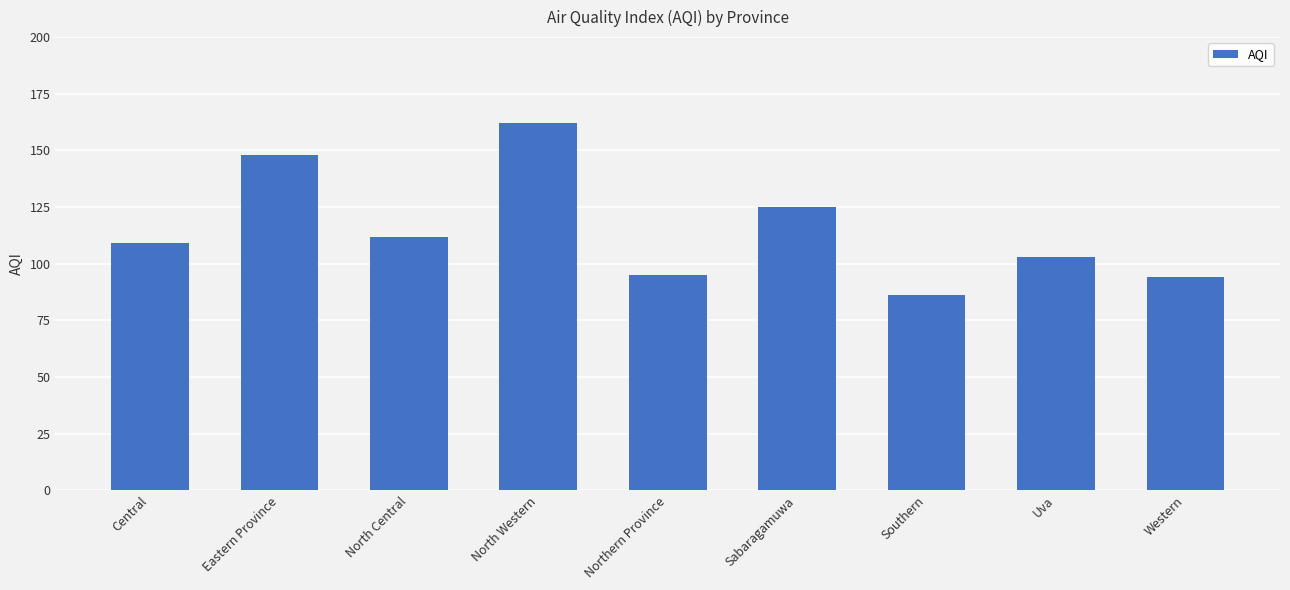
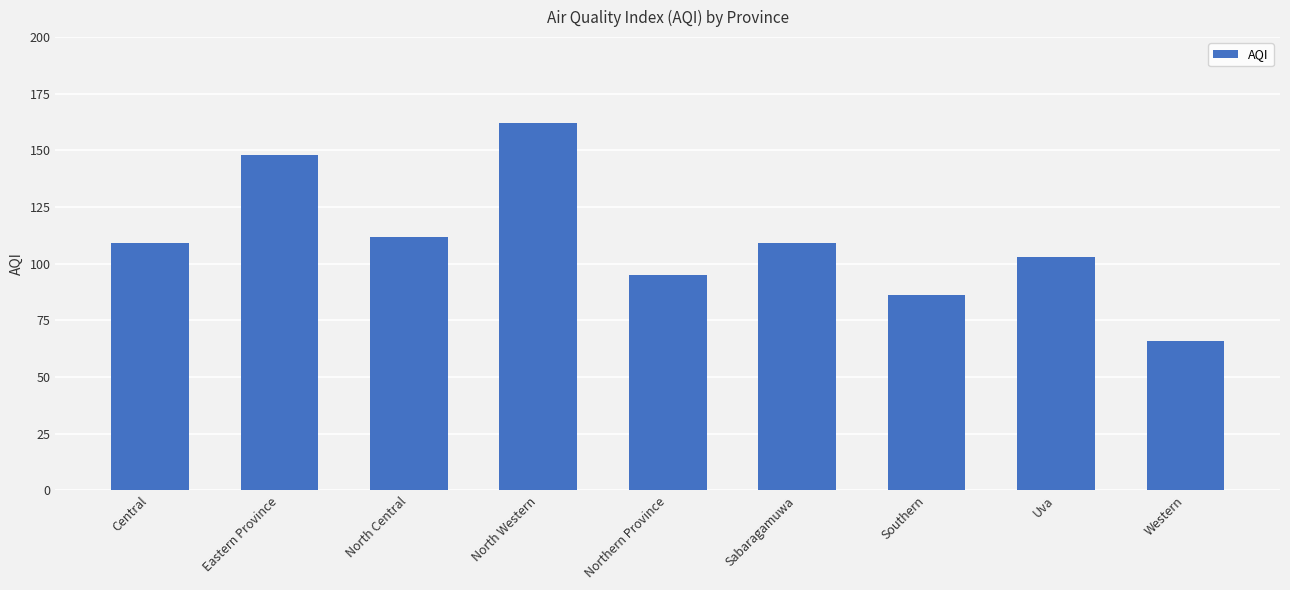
Sabaragamuwa: 125 -> 109
Western: 94 -> 66
